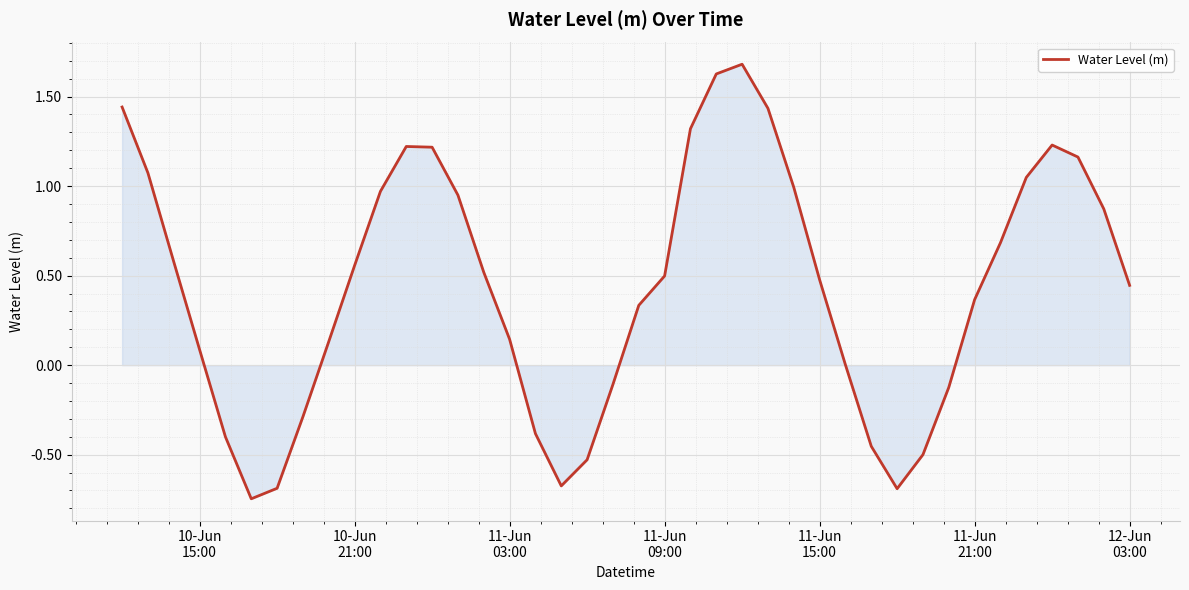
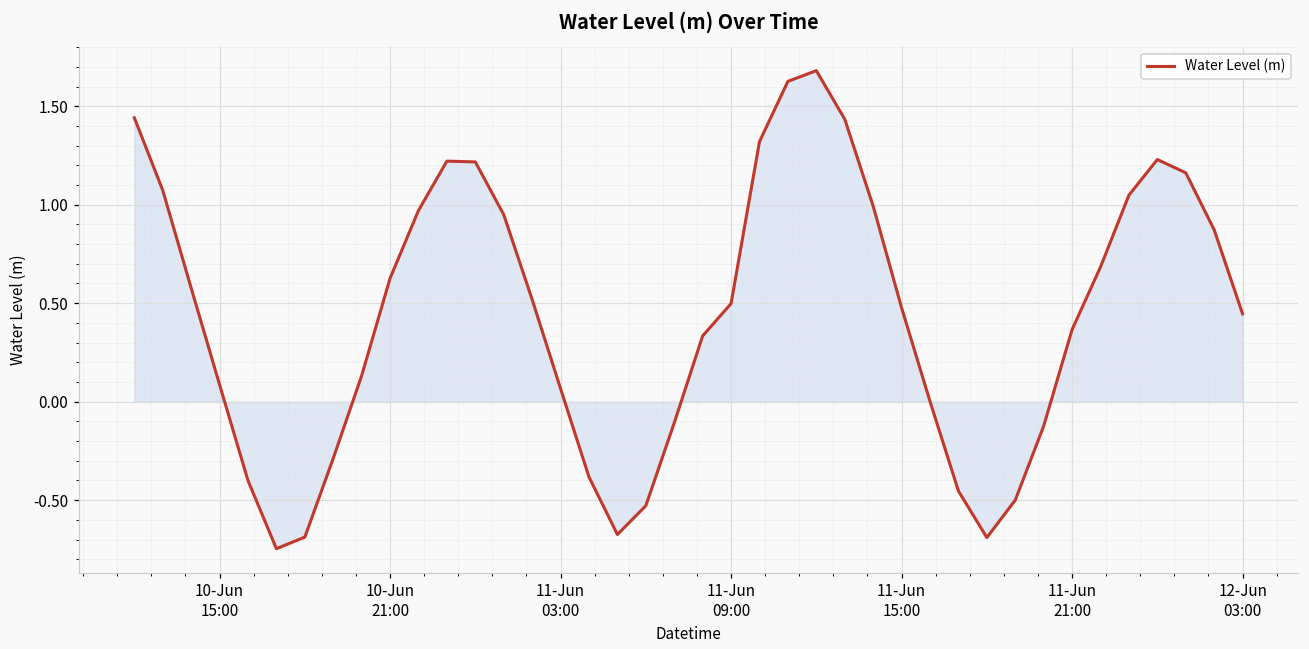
Water Level (m), 10-Jun 21:00: 0.56 -> 0.63
Water Level (m), 11-Jun 03:00: 0.14 -> 0.07
